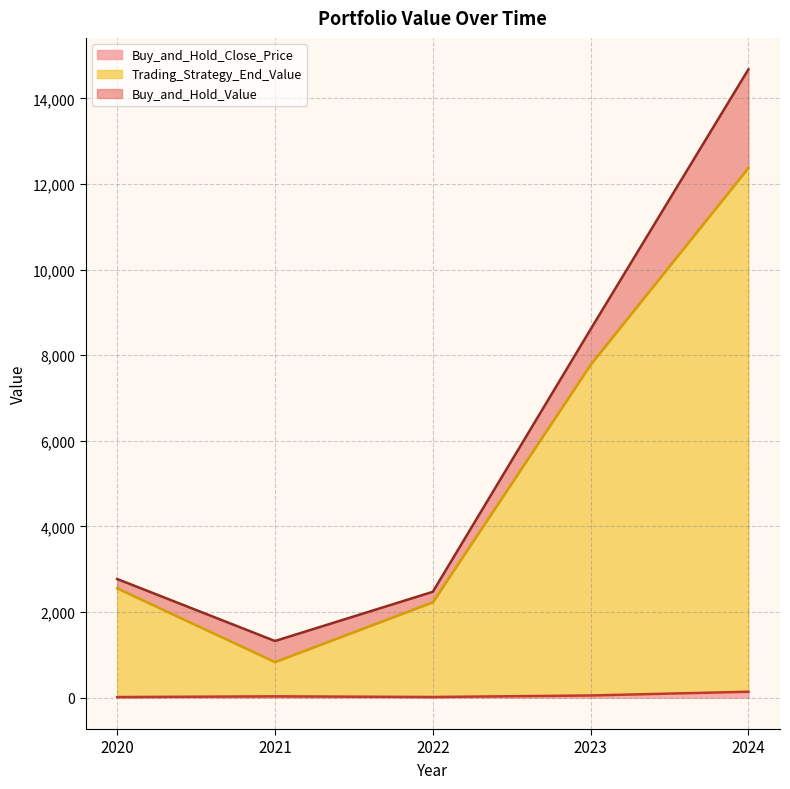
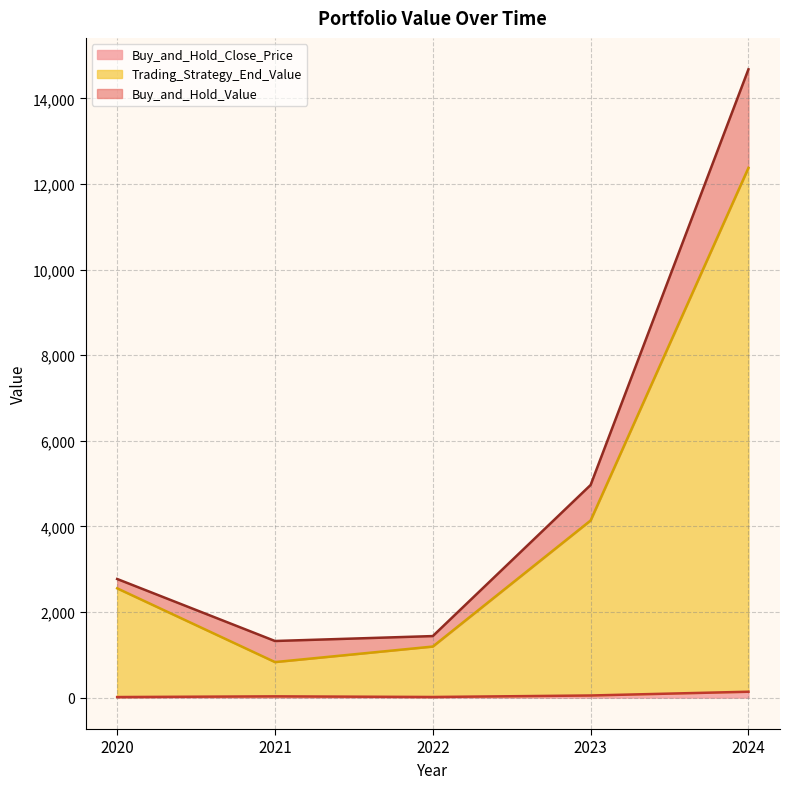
Trading_Strategy_End_Value, 2022: 2,200 -> 1,200
Trading_Strategy_End_Value, 2023: 7,700 -> 4,100
